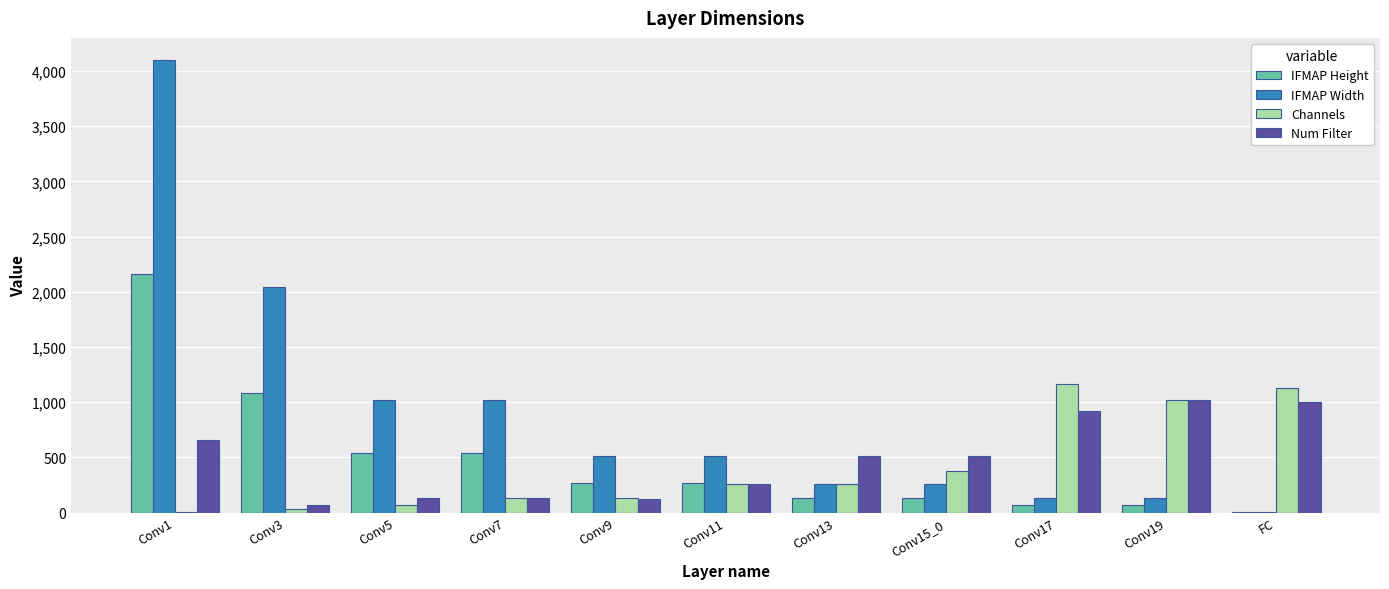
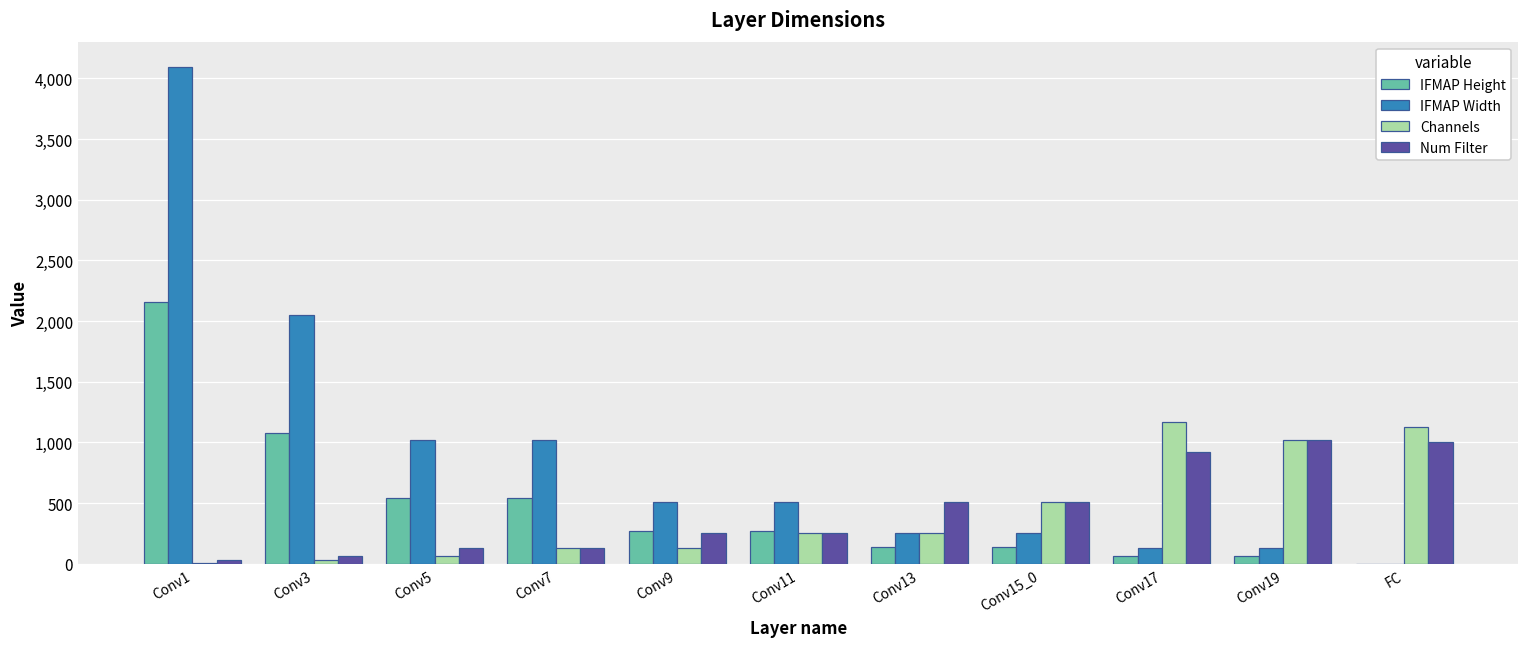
Num Filter, Conv1: 650 -> 30
Num Filter, Conv9: 120 -> 260
Channels, Conv15_0: 370 -> 510
